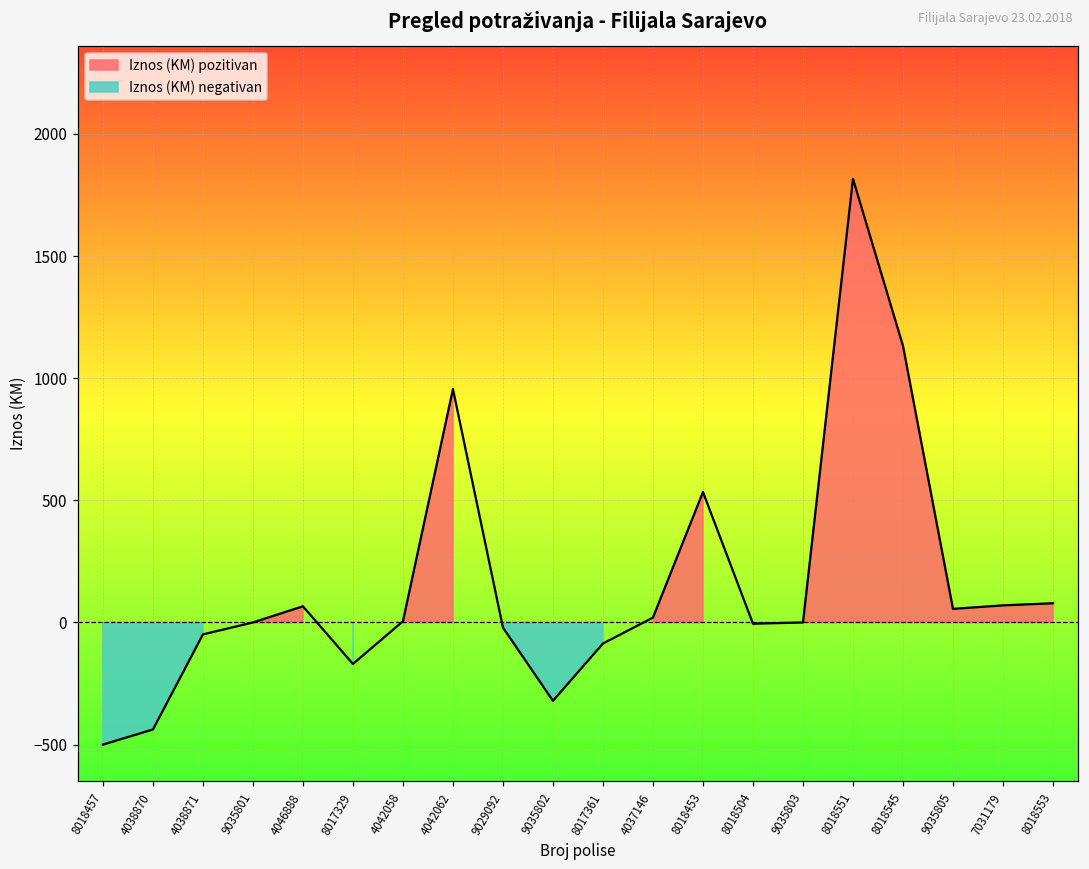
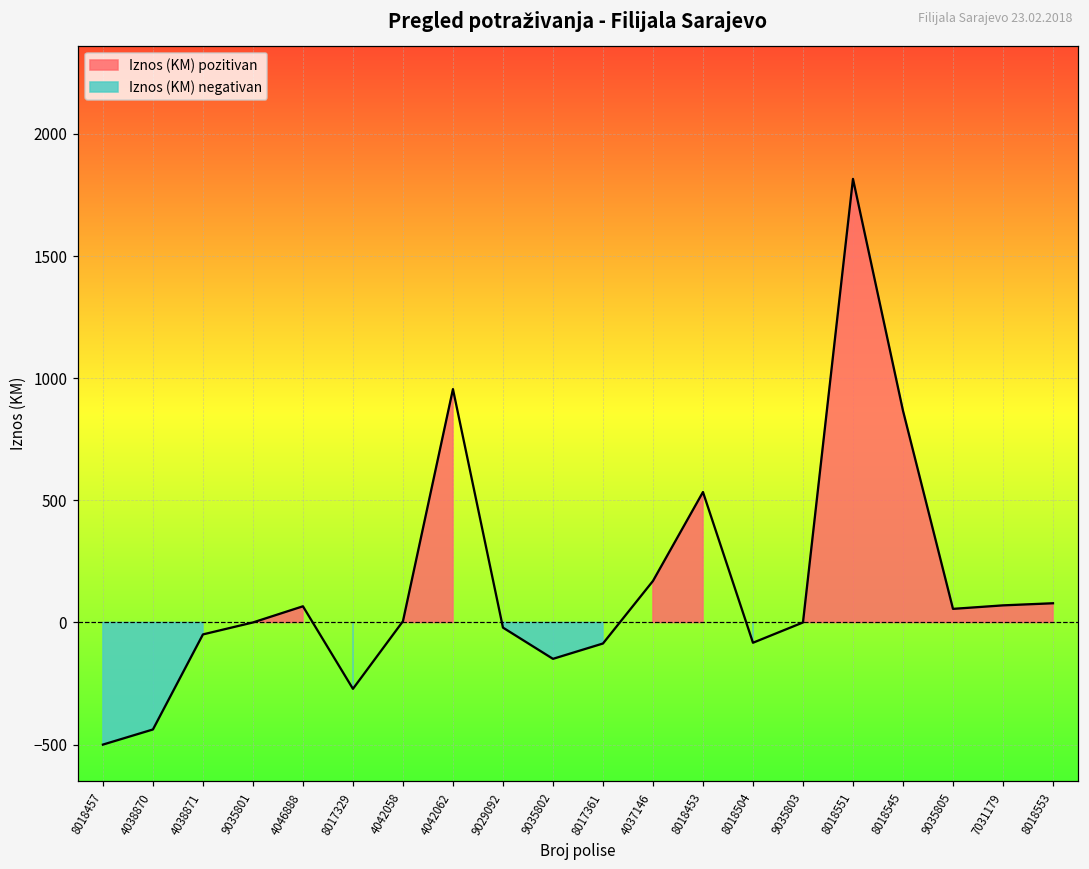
8017329: -170 -> -270
9035802: -320 -> -150
4037146: 20 -> 170
8018504: -10 -> -80
8018545: 1130 -> 870
